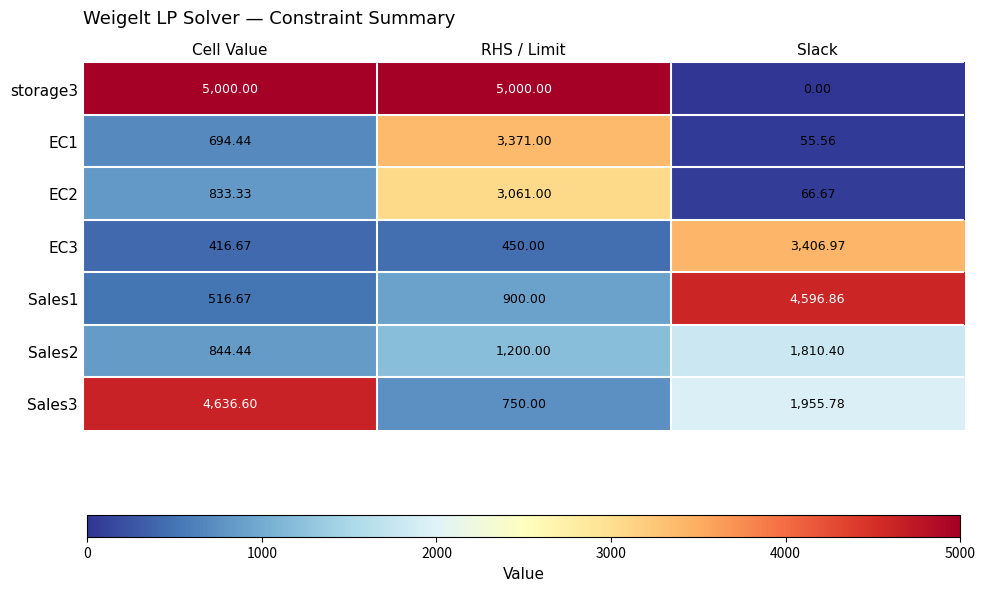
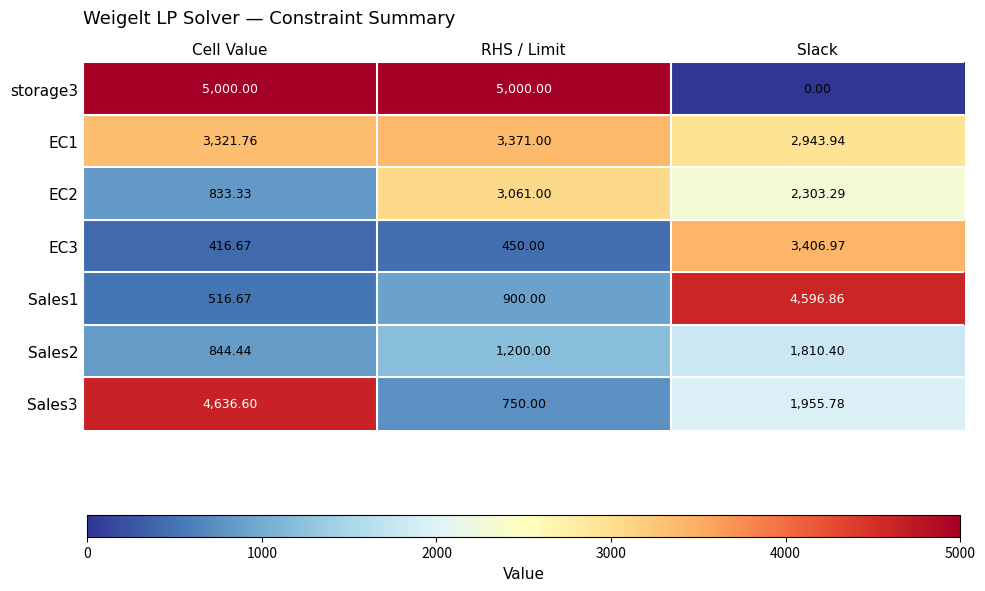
EC1, Cell Value: 694.44 -> 3,321.76
EC1, Slack: 55.56 -> 2,943.94
EC2, Slack: 66.67 -> 2,303.29
